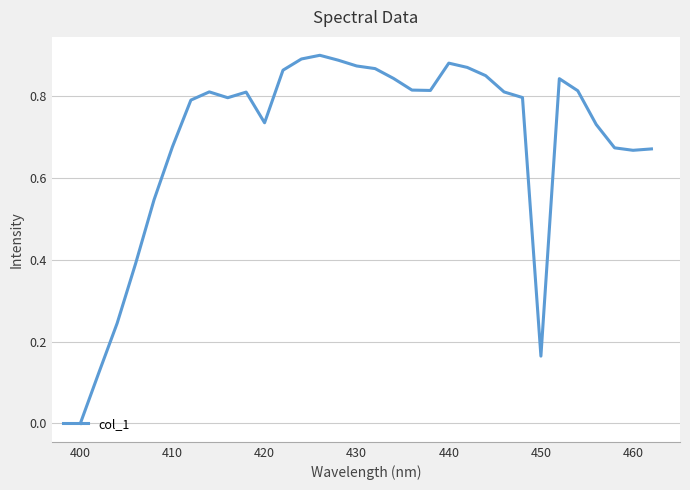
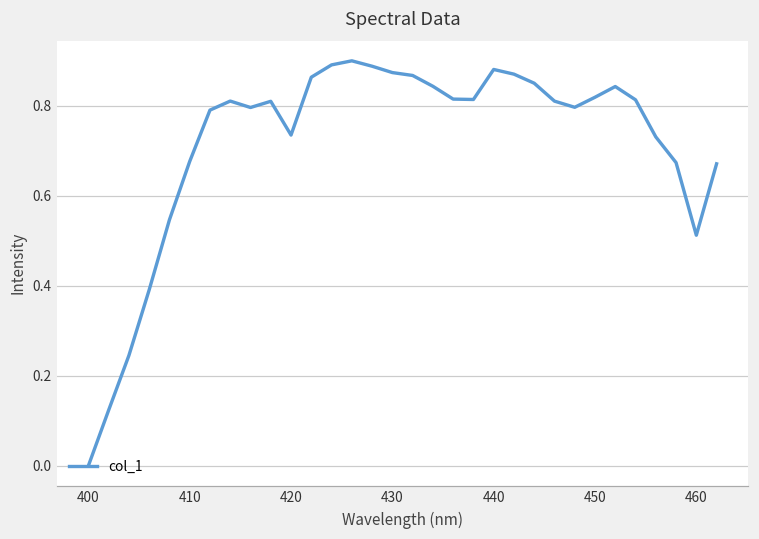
450: 0.16 -> 0.82
460: 0.67 -> 0.51
